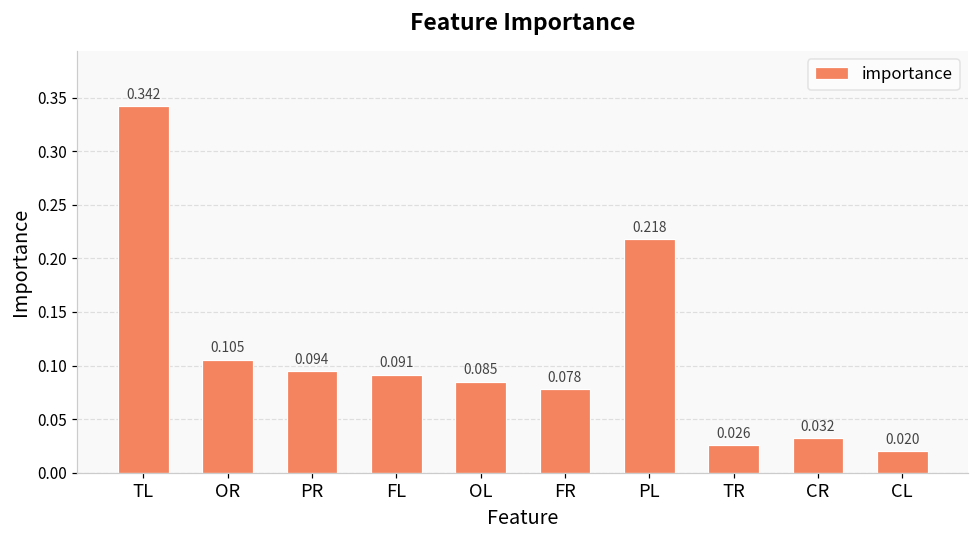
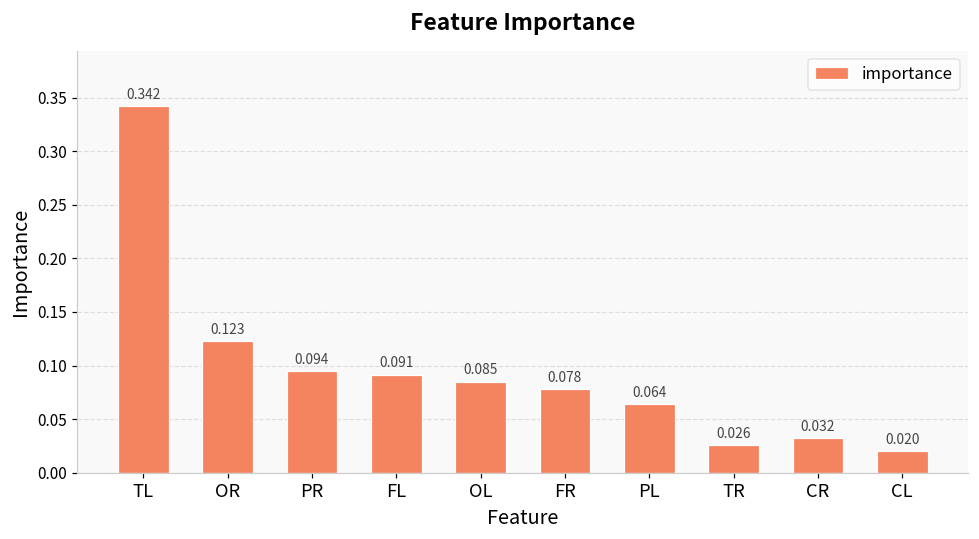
OR: 0.105 -> 0.123
PL: 0.218 -> 0.064
